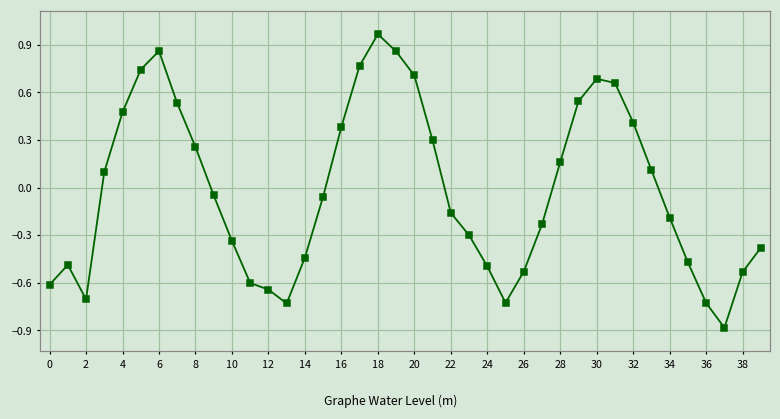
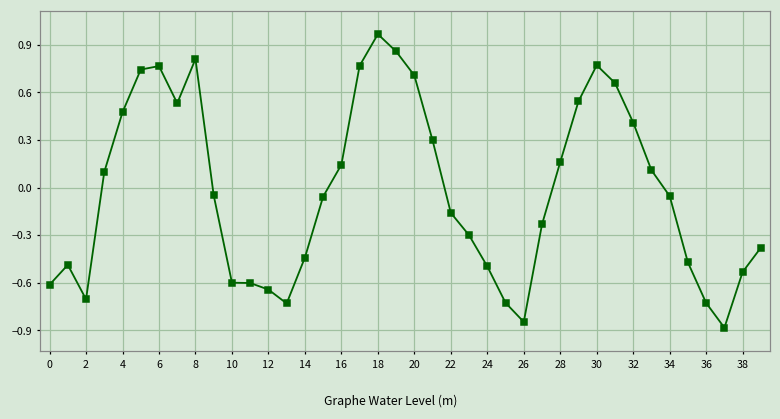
6: 0.86 -> 0.76
8: 0.26 -> 0.81
10: -0.34 -> -0.60
16: 0.38 -> 0.14
26: -0.53 -> -0.85
30: 0.68 -> 0.77
34: -0.19 -> -0.05
